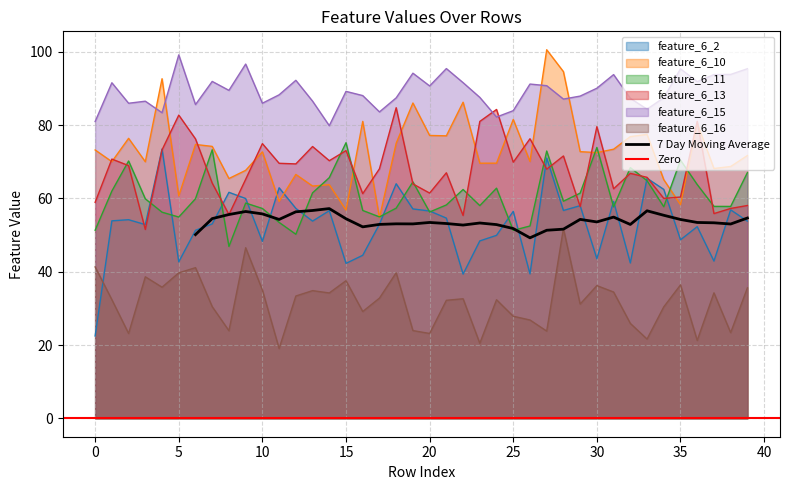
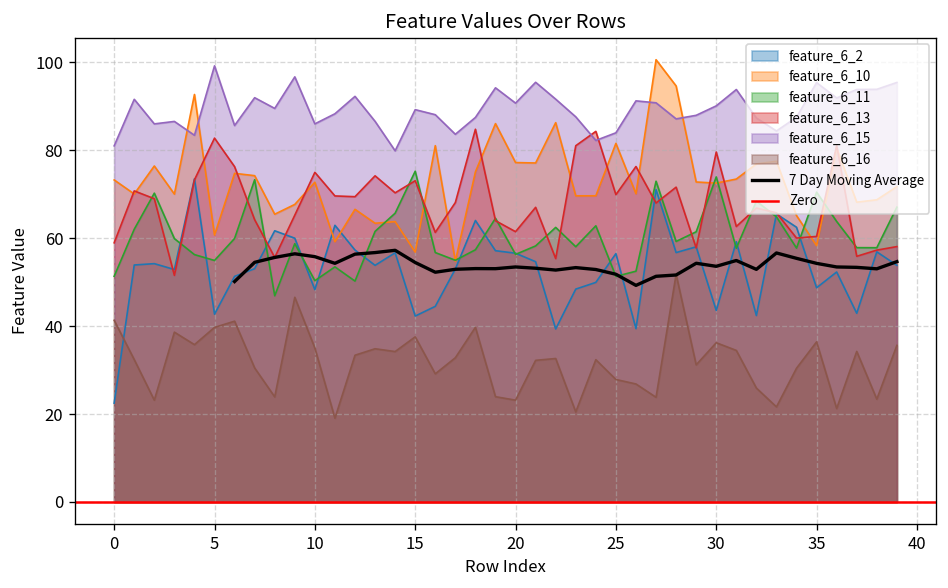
feature_6_11, 10: 57 -> 50
